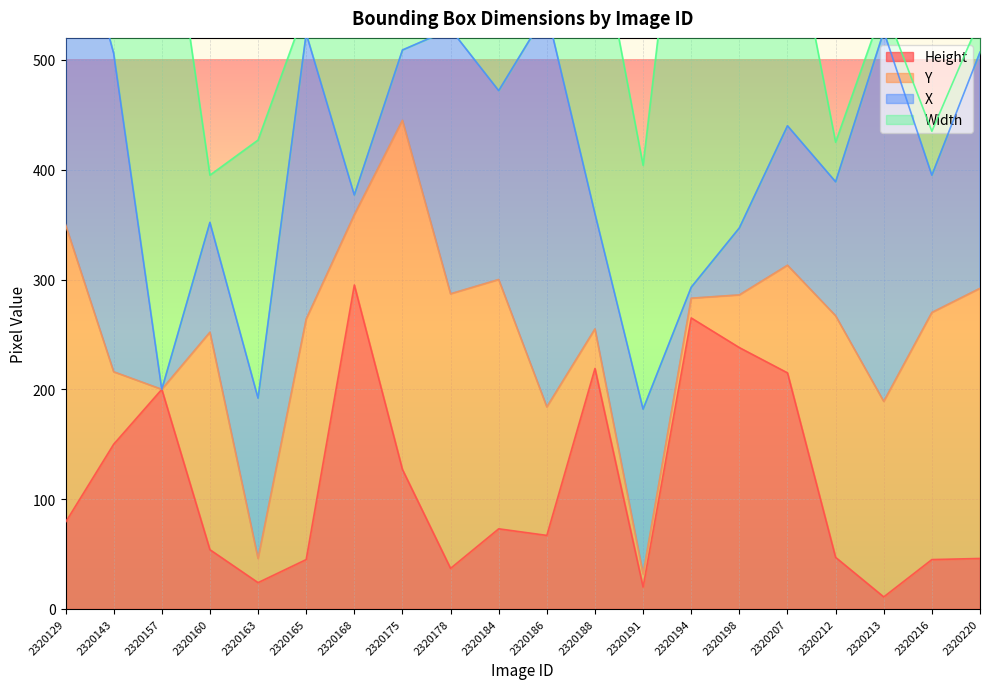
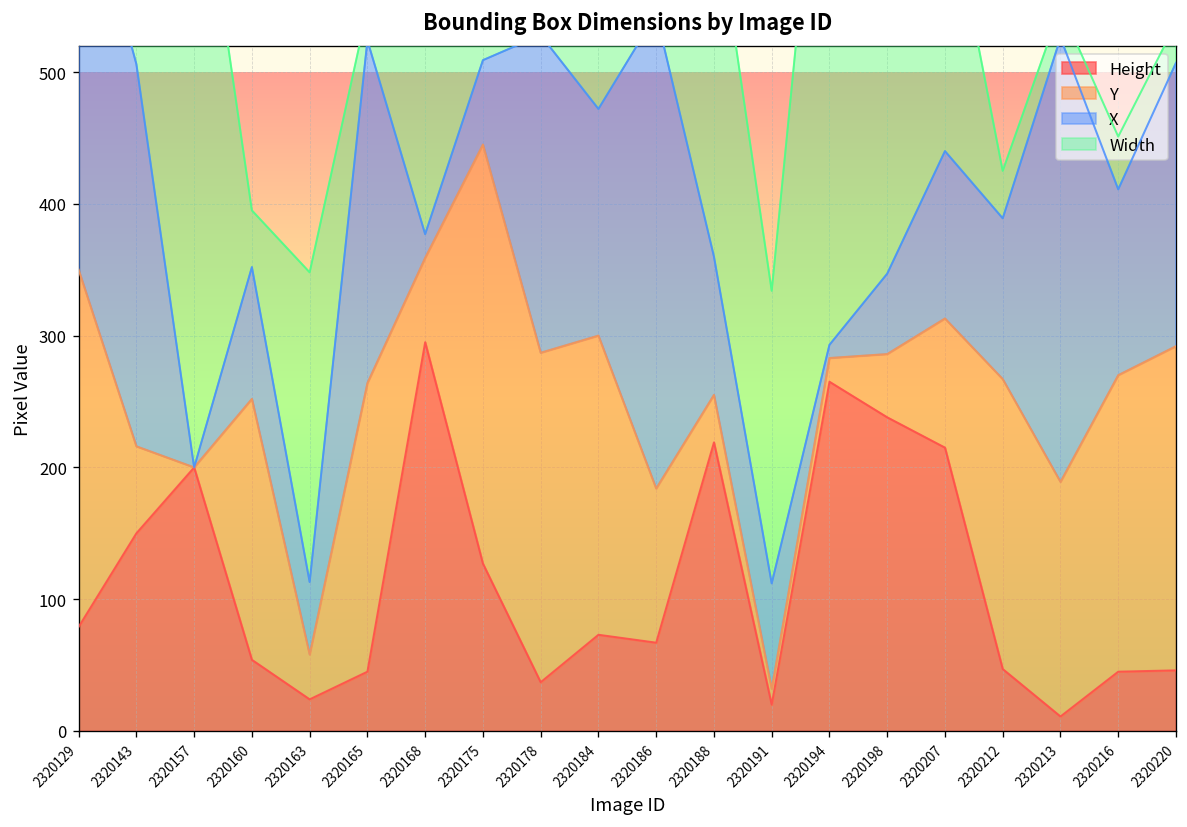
Y, 2320163: 22 -> 34
X, 2320163: 146 -> 55
X, 2320191: 150 -> 80
X, 2320216: 125 -> 141
